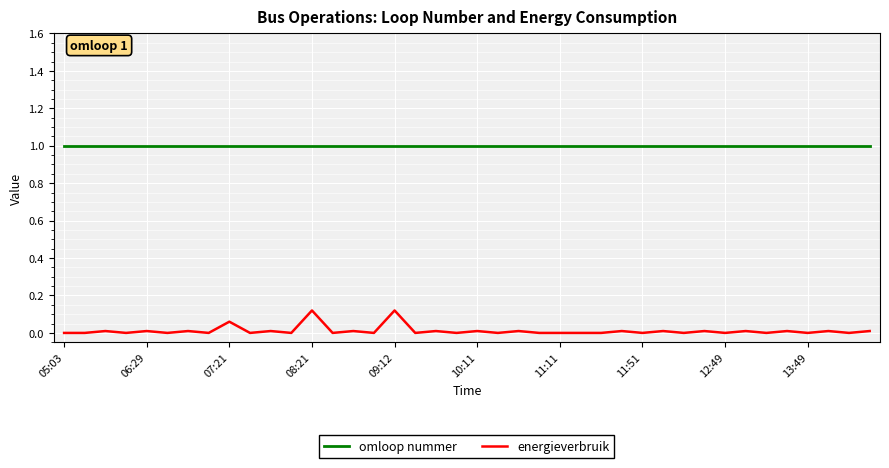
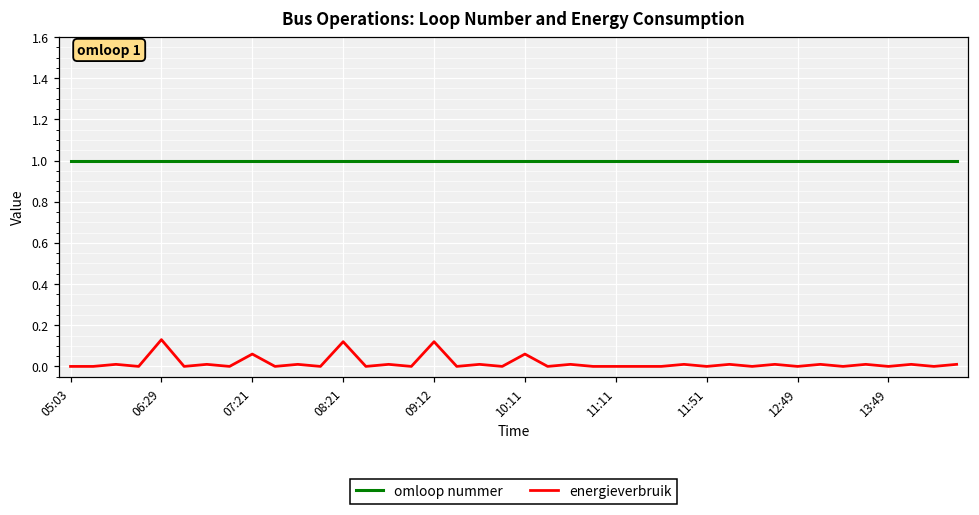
energieverbruik, 06:29: 0.01 -> 0.13
energieverbruik, 10:11: 0.01 -> 0.06
